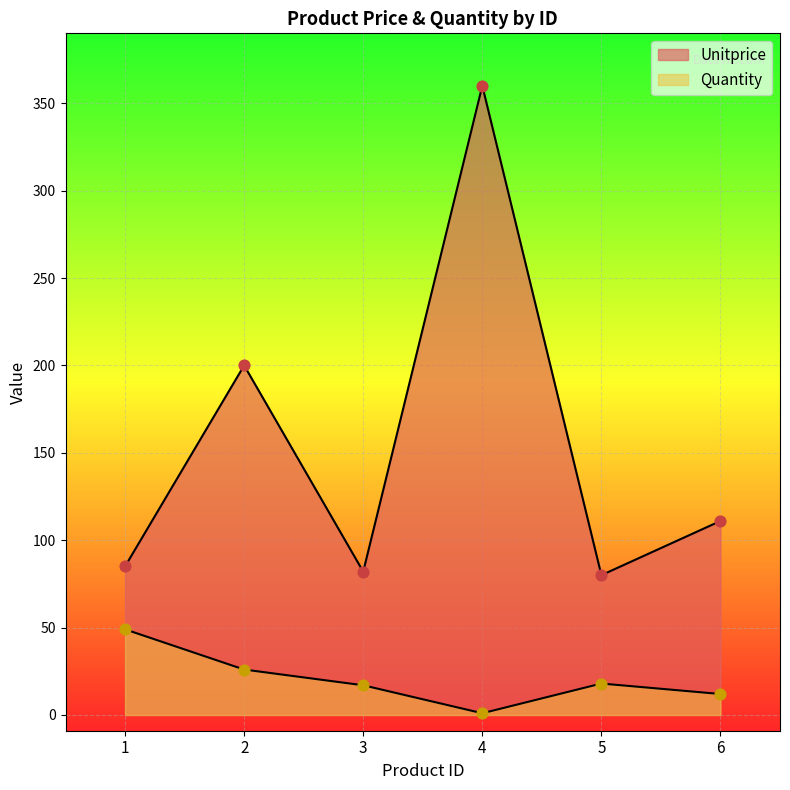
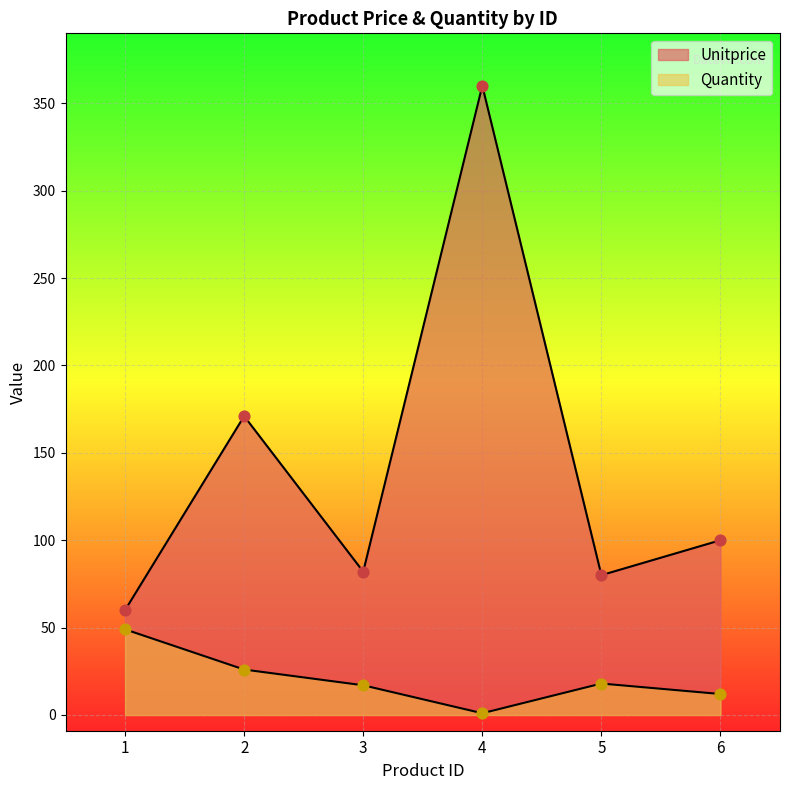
Unitprice, 1: 85 -> 60
Unitprice, 2: 200 -> 171
Unitprice, 6: 111 -> 100
